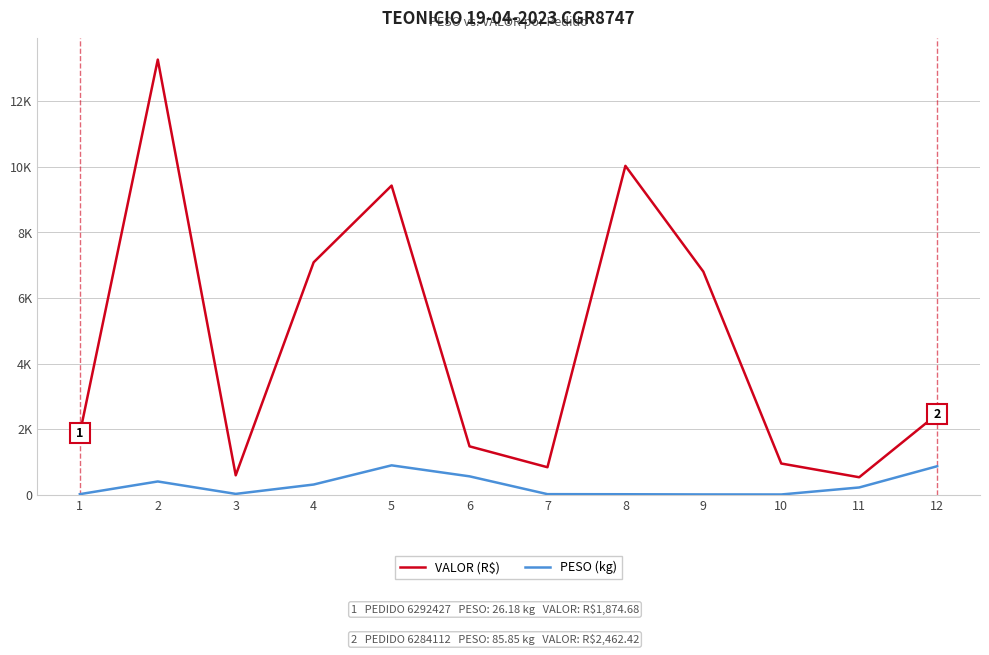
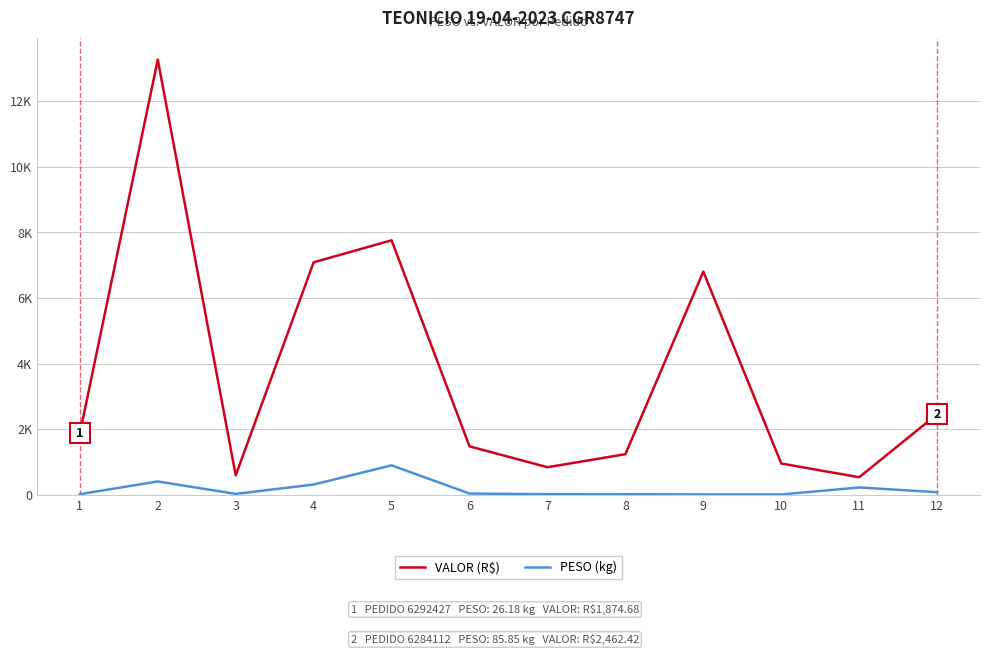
VALOR (R$), 5: 9400 -> 7800
PESO (kg), 6: 600 -> 0
VALOR (R$), 8: 10000 -> 1200
PESO (kg), 12: 900 -> 100
